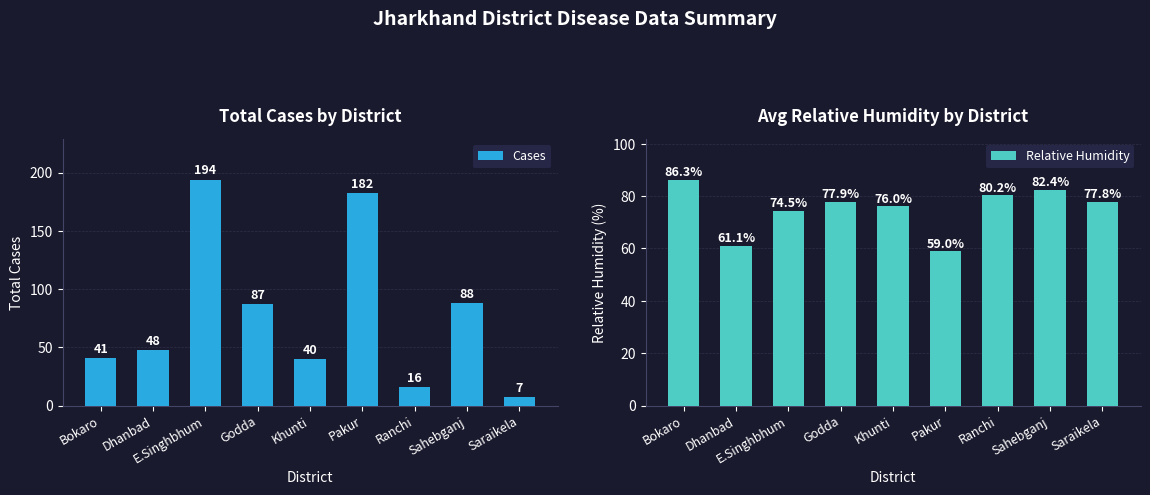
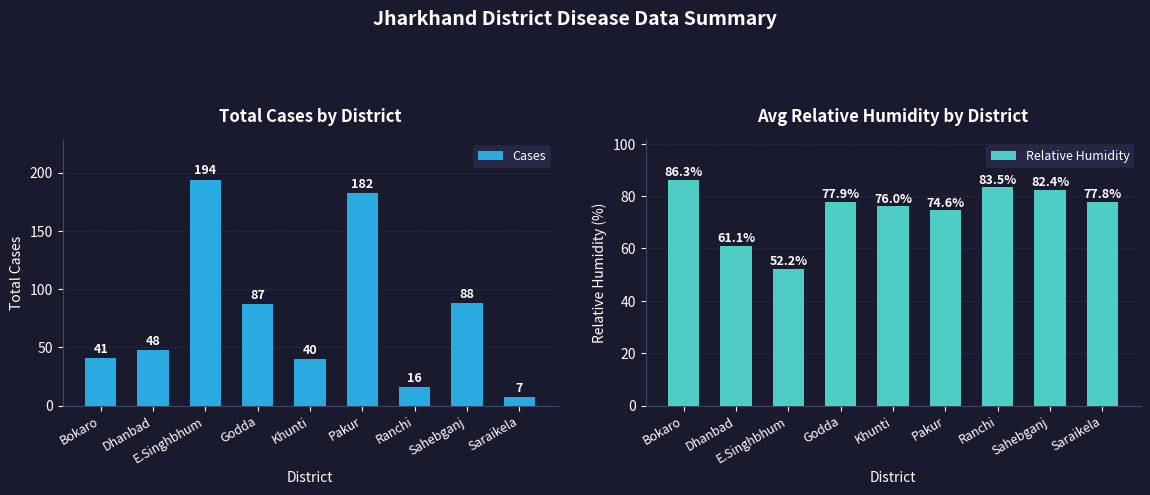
Avg Relative Humidity by District, E.Singhbhum: 74.5% -> 52.2%
Avg Relative Humidity by District, Pakur: 59.0% -> 74.6%
Avg Relative Humidity by District, Ranchi: 80.2% -> 83.5%
